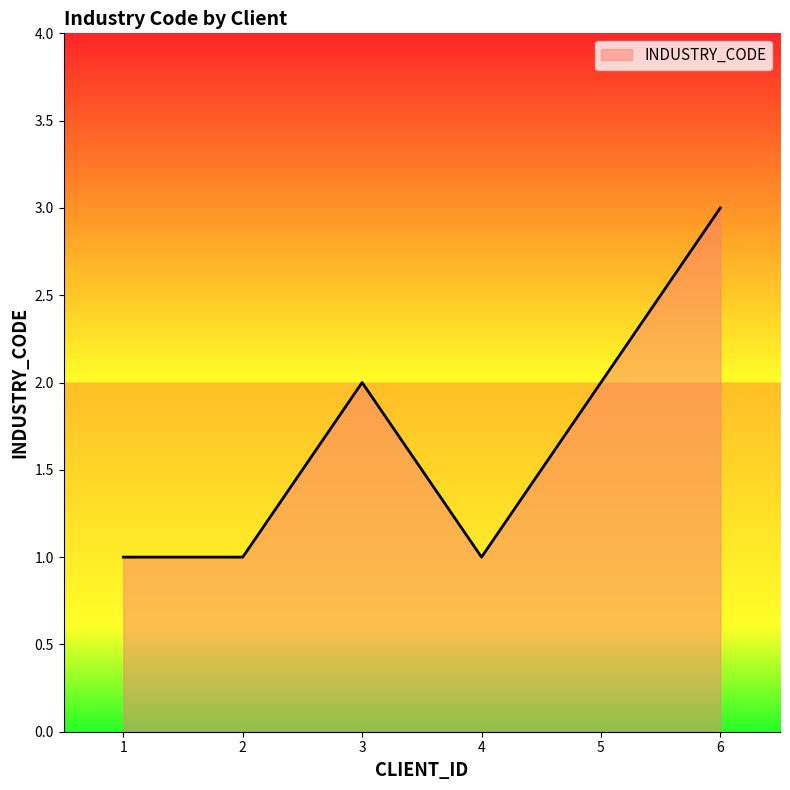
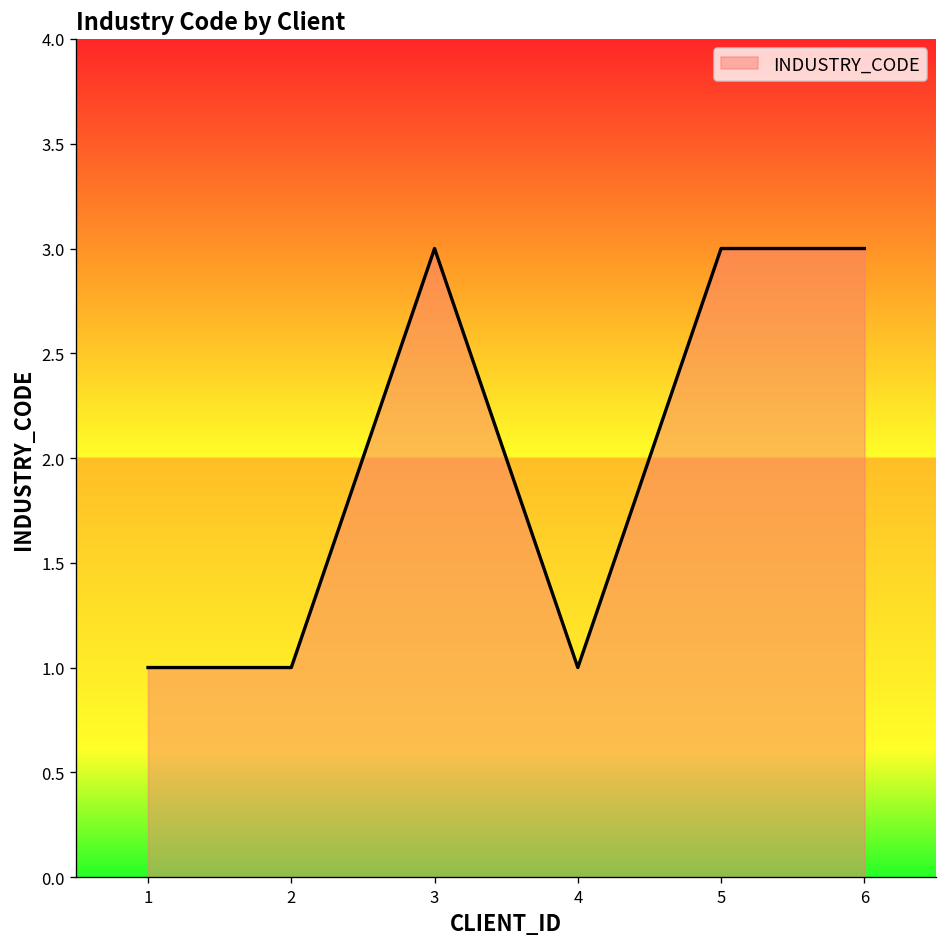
3: 2 -> 3
5: 2 -> 3
